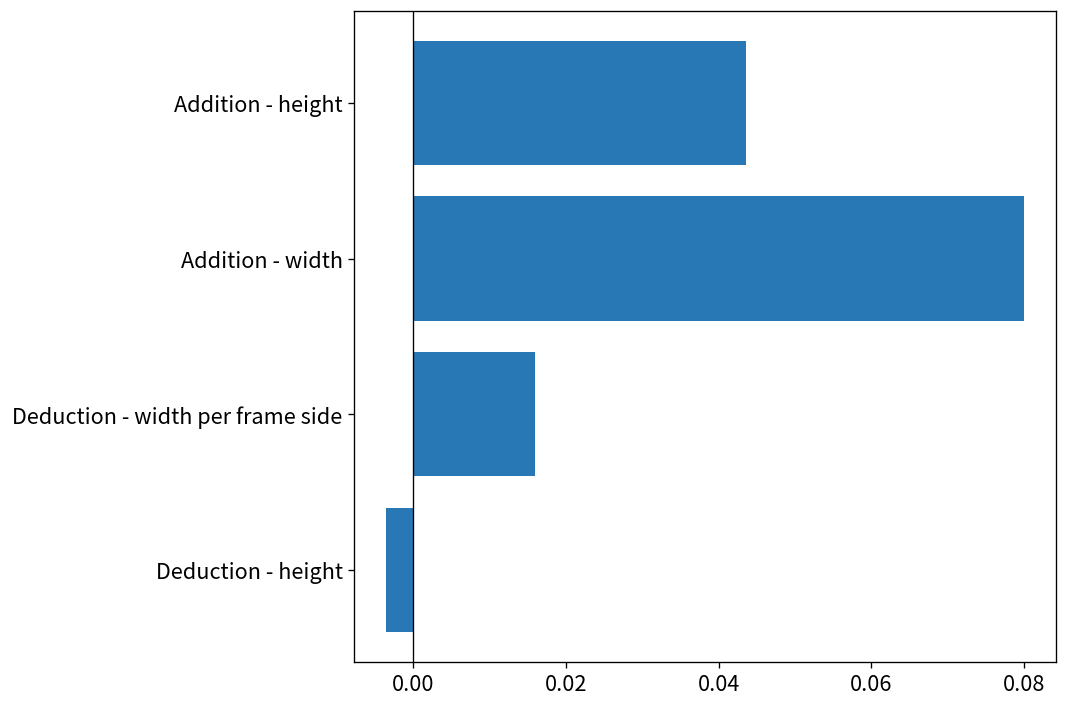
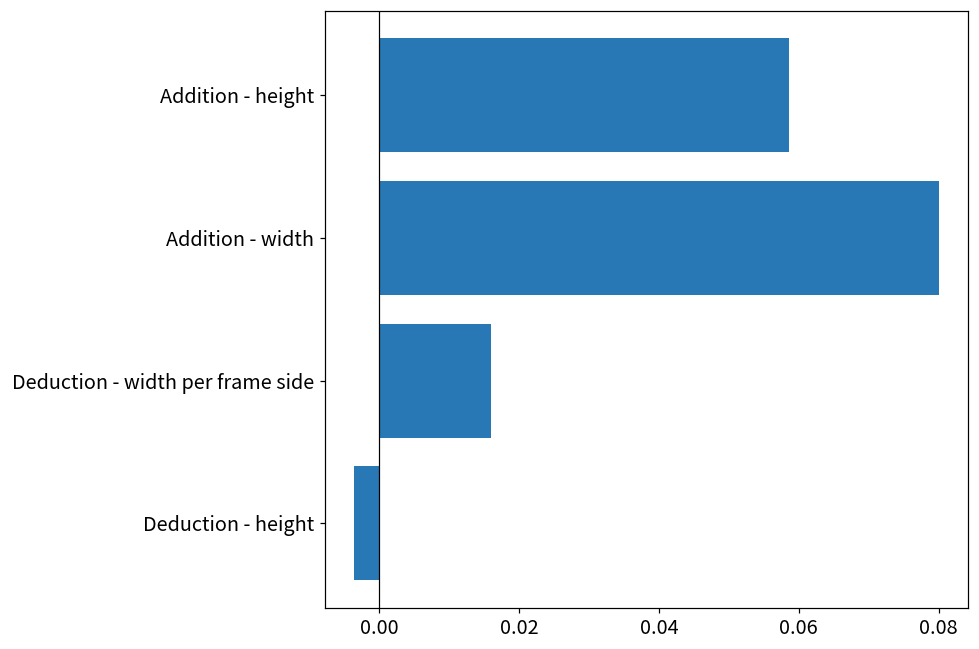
Addition - height: 0.044 -> 0.059
